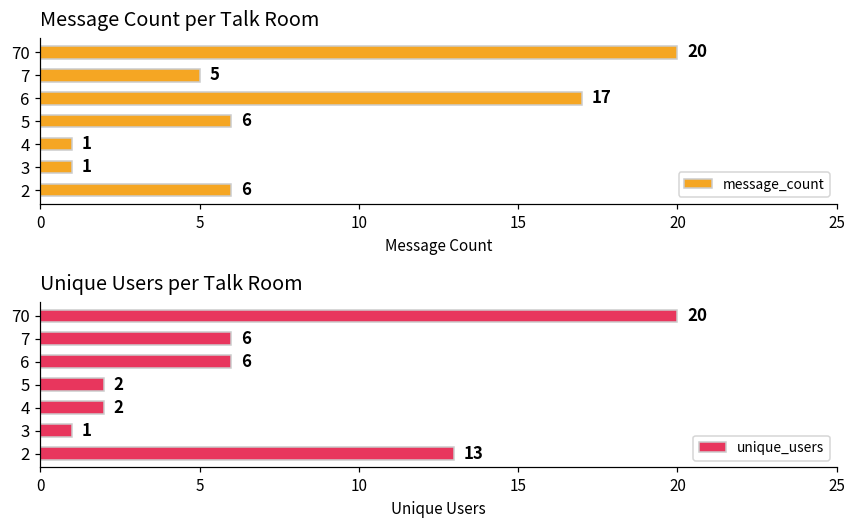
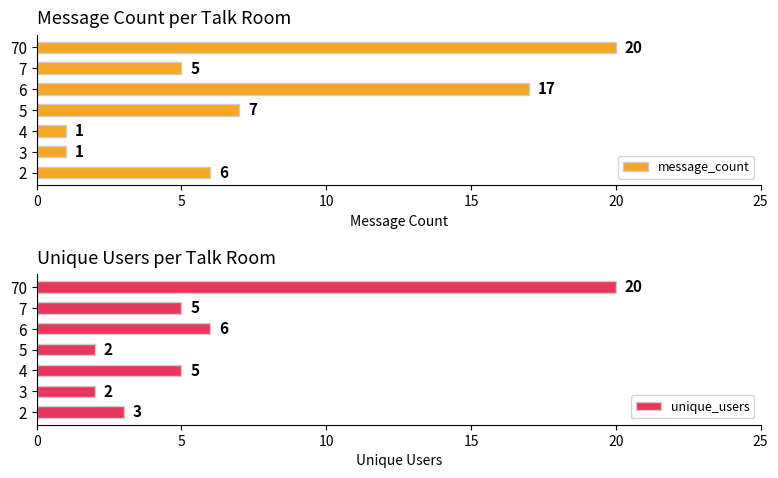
Message Count per Talk Room, 5: 6 -> 7
Unique Users per Talk Room, 7: 6 -> 5
Unique Users per Talk Room, 4: 2 -> 5
Unique Users per Talk Room, 3: 1 -> 2
Unique Users per Talk Room, 2: 13 -> 3
